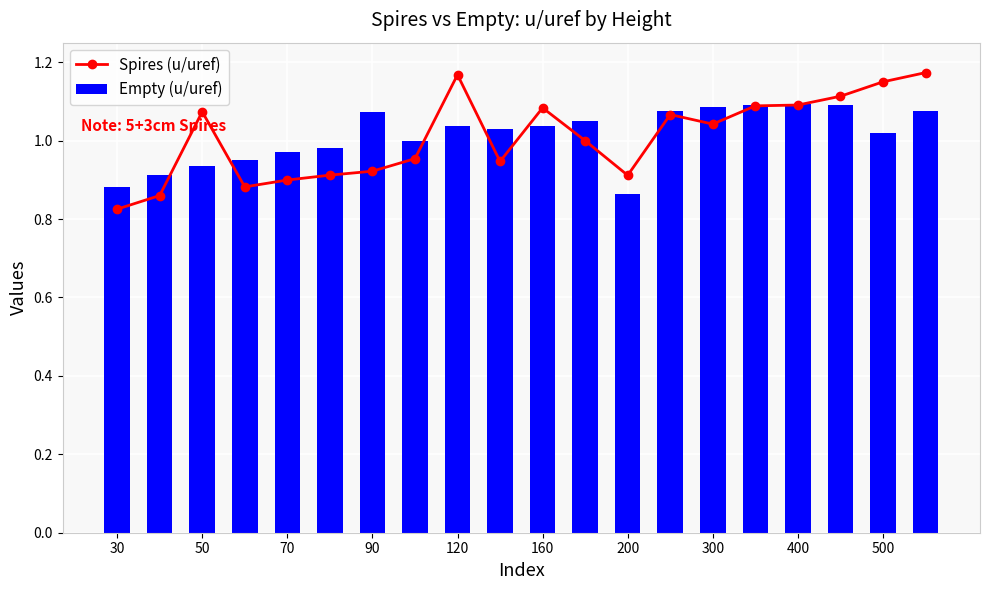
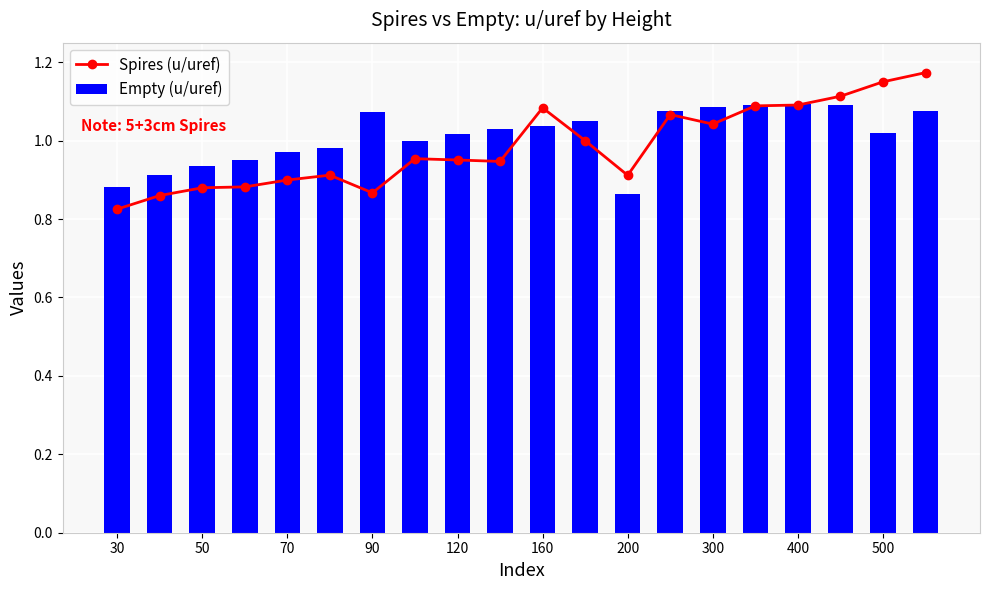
Spires (u/uref), 50: 1.07 -> 0.88
Spires (u/uref), 90: 0.92 -> 0.87
Spires (u/uref), 120: 1.17 -> 0.95
Empty (u/uref), 120: 1.04 -> 1.02
